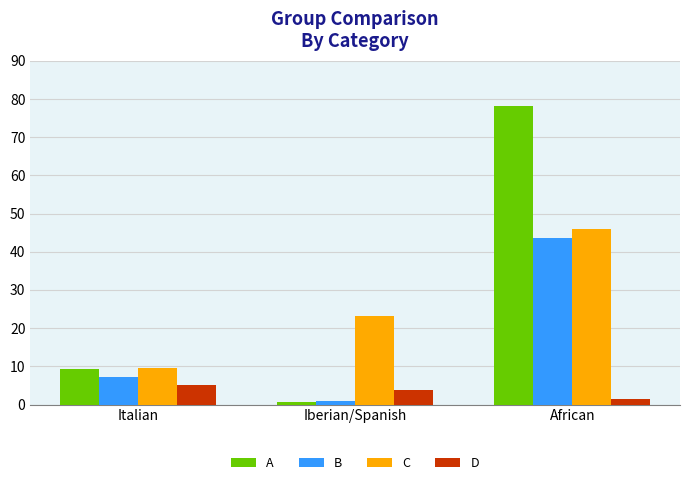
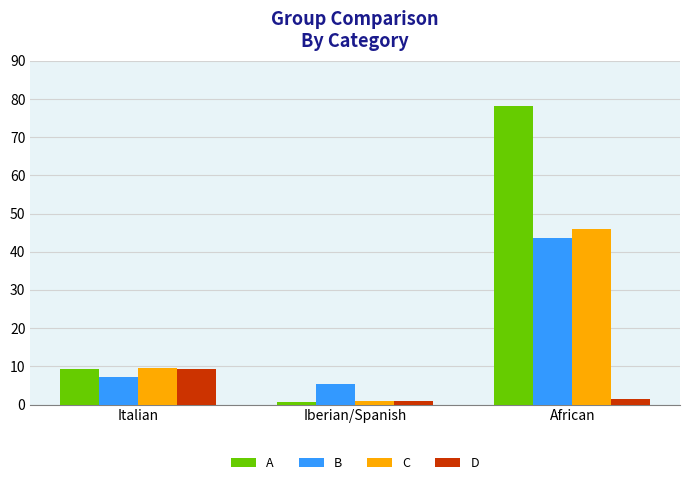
D, Italian: 5 -> 9
B, Iberian/Spanish: 1 -> 5
C, Iberian/Spanish: 23 -> 1
D, Iberian/Spanish: 4 -> 1
